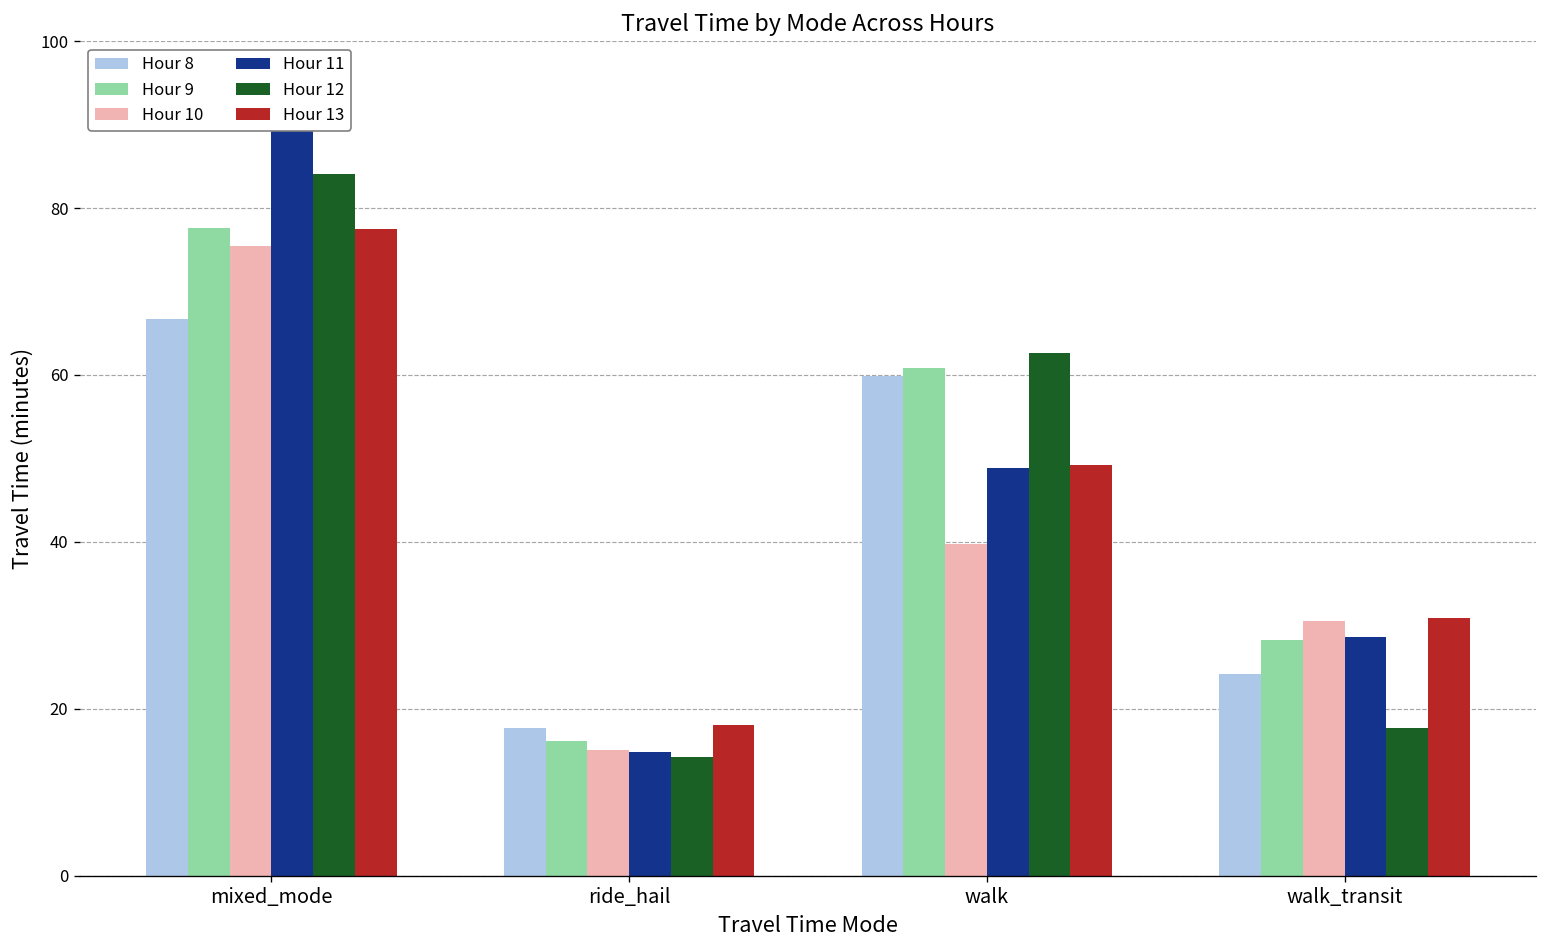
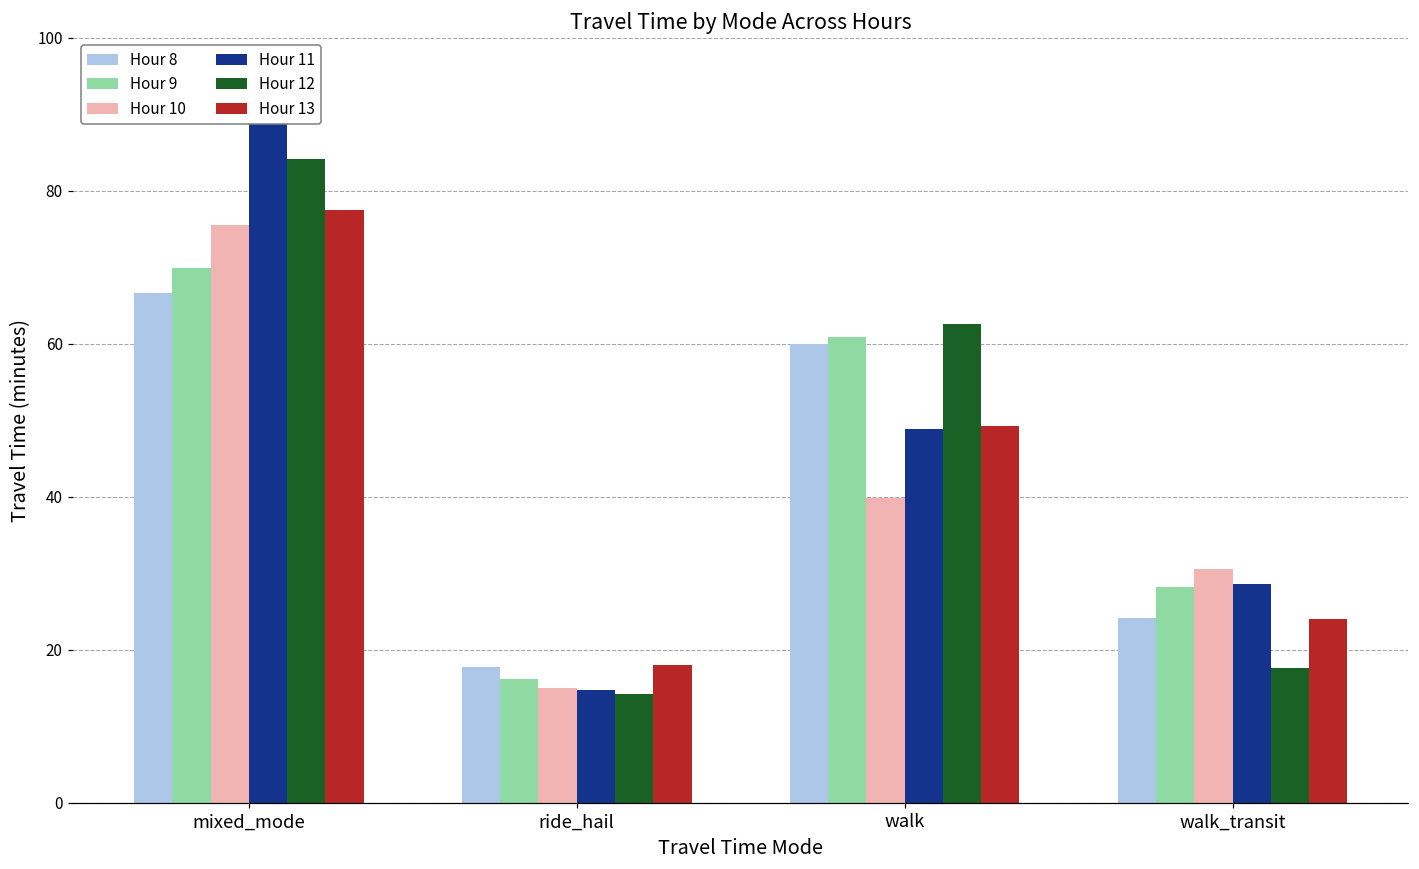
Hour 9, mixed_mode: 78 -> 70
Hour 13, walk_transit: 31 -> 24
